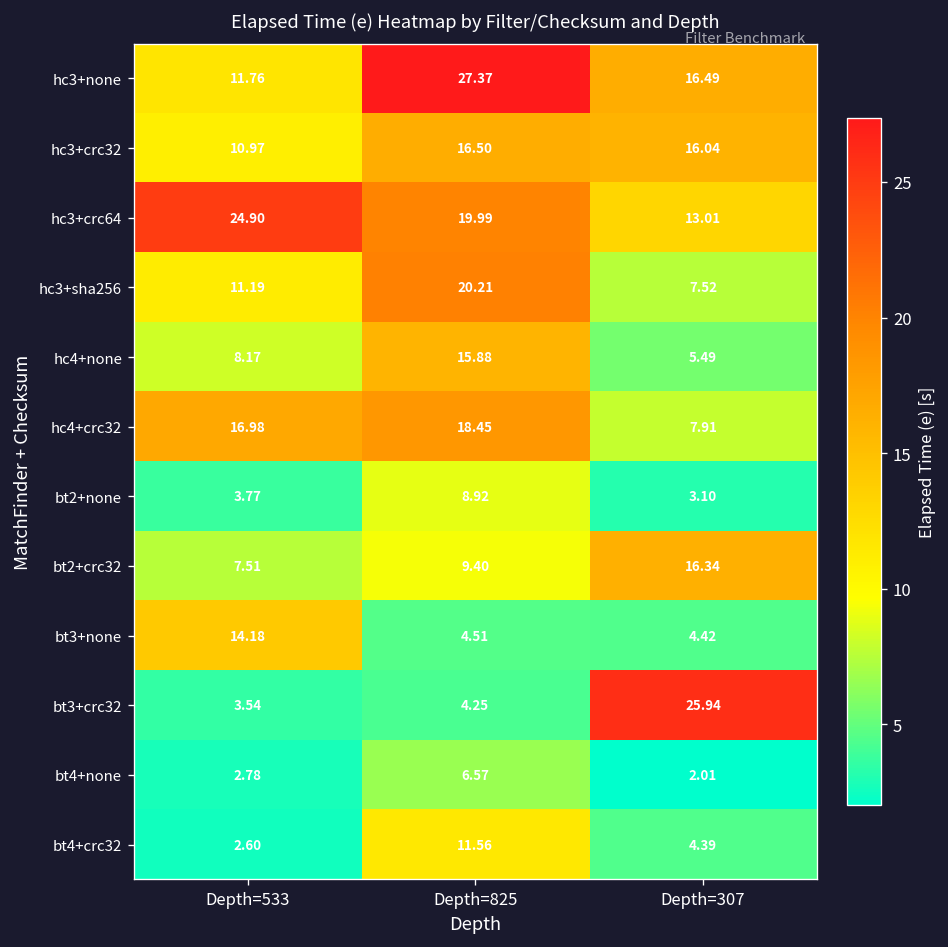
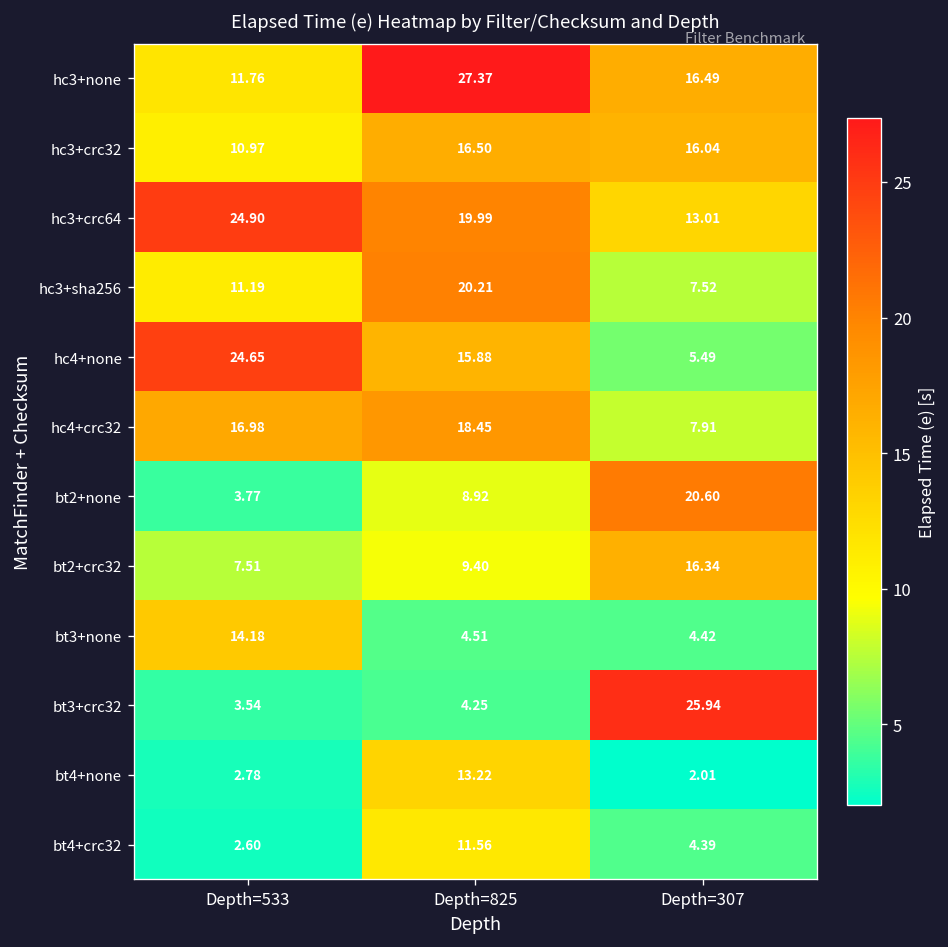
hc4+none, Depth=533: 8.17 -> 24.65
bt2+none, Depth=307: 3.10 -> 20.60
bt4+none, Depth=825: 6.57 -> 13.22
